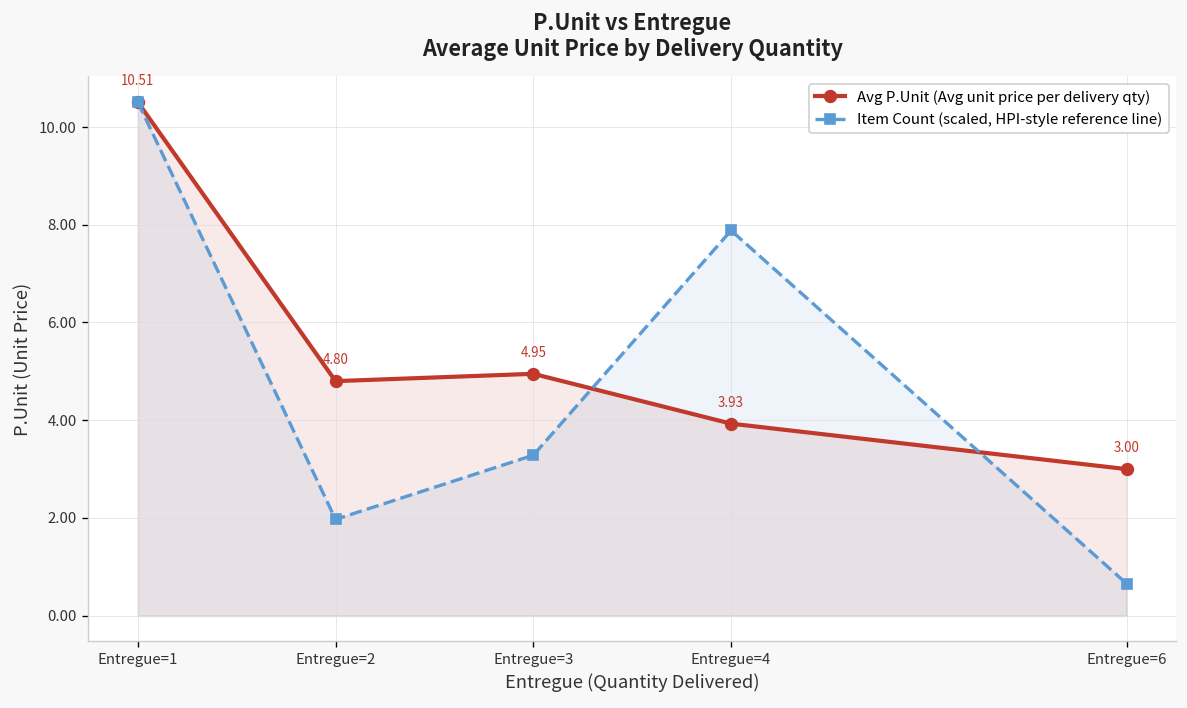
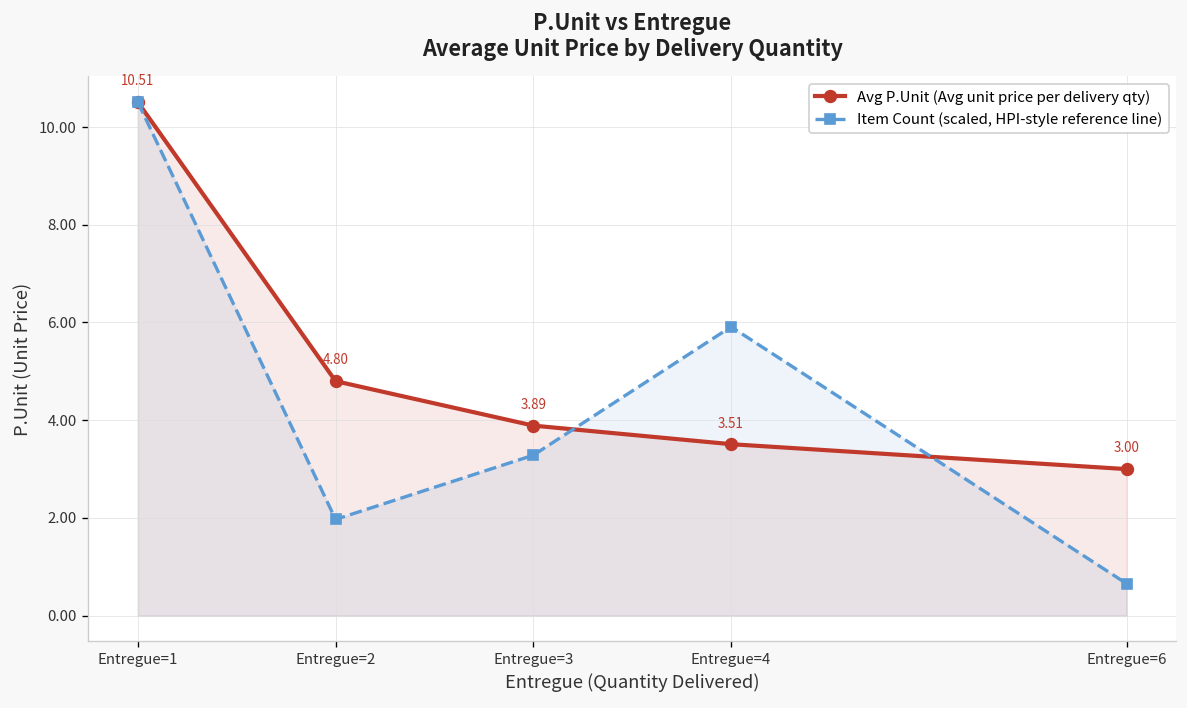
Avg P.Unit (Avg unit price per delivery qty), Entregue=3: 4.95 -> 3.89
Avg P.Unit (Avg unit price per delivery qty), Entregue=4: 3.93 -> 3.51
Item Count (scaled, HPI-style reference line), Entregue=4: 7.9 -> 5.9
